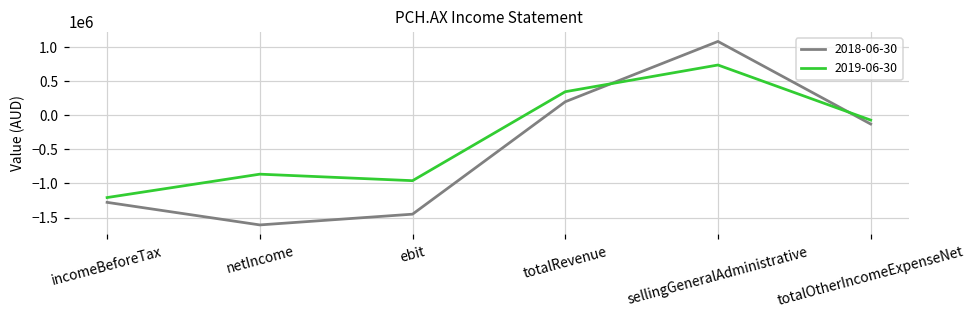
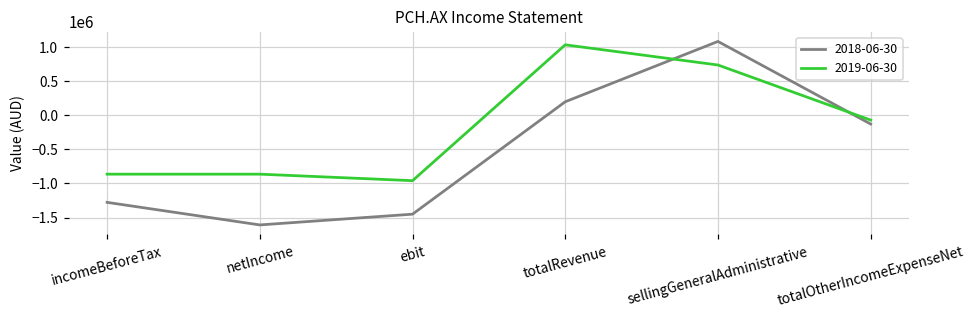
2019-06-30, incomeBeforeTax: -1200000 -> -900000
2019-06-30, totalRevenue: 300000 -> 1000000
